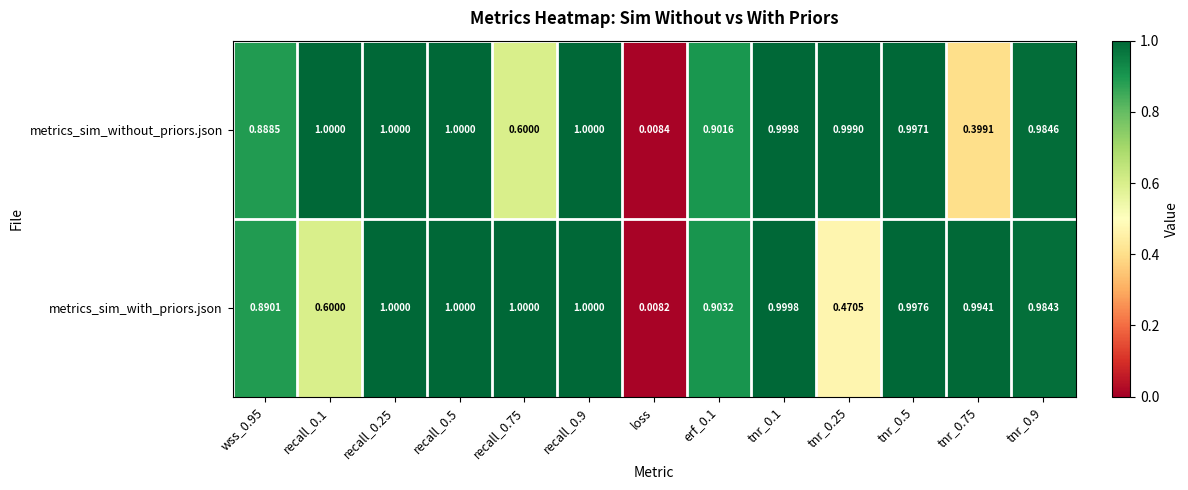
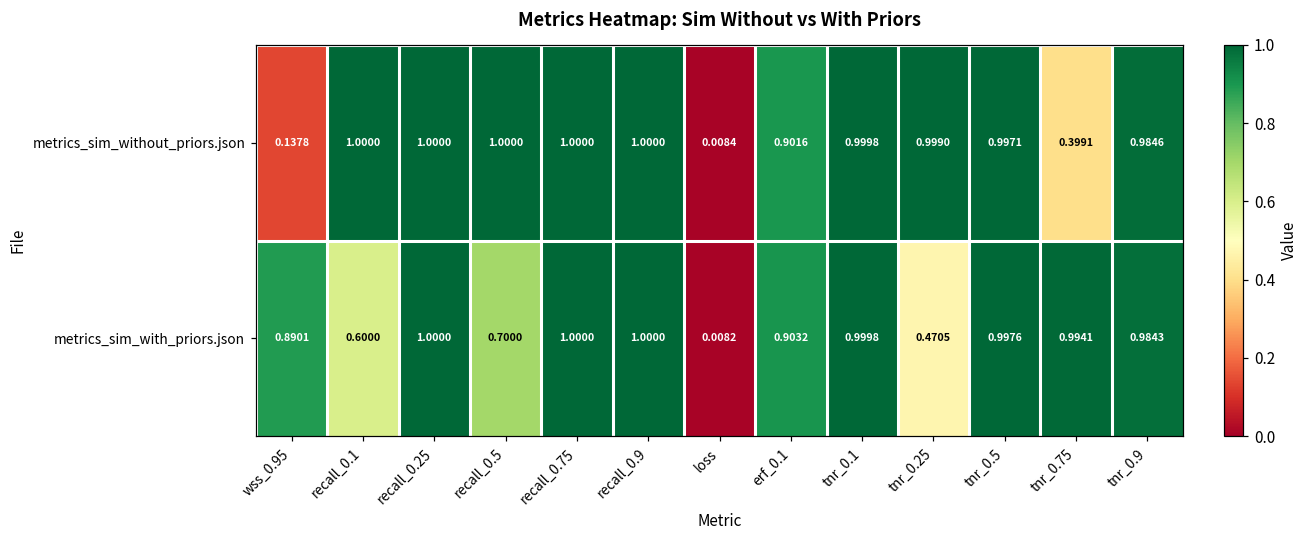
metrics_sim_without_priors.json, wss_0.95: 0.8885 -> 0.1378
metrics_sim_without_priors.json, recall_0.75: 0.6000 -> 1.0000
metrics_sim_with_priors.json, recall_0.5: 1.0000 -> 0.7000
